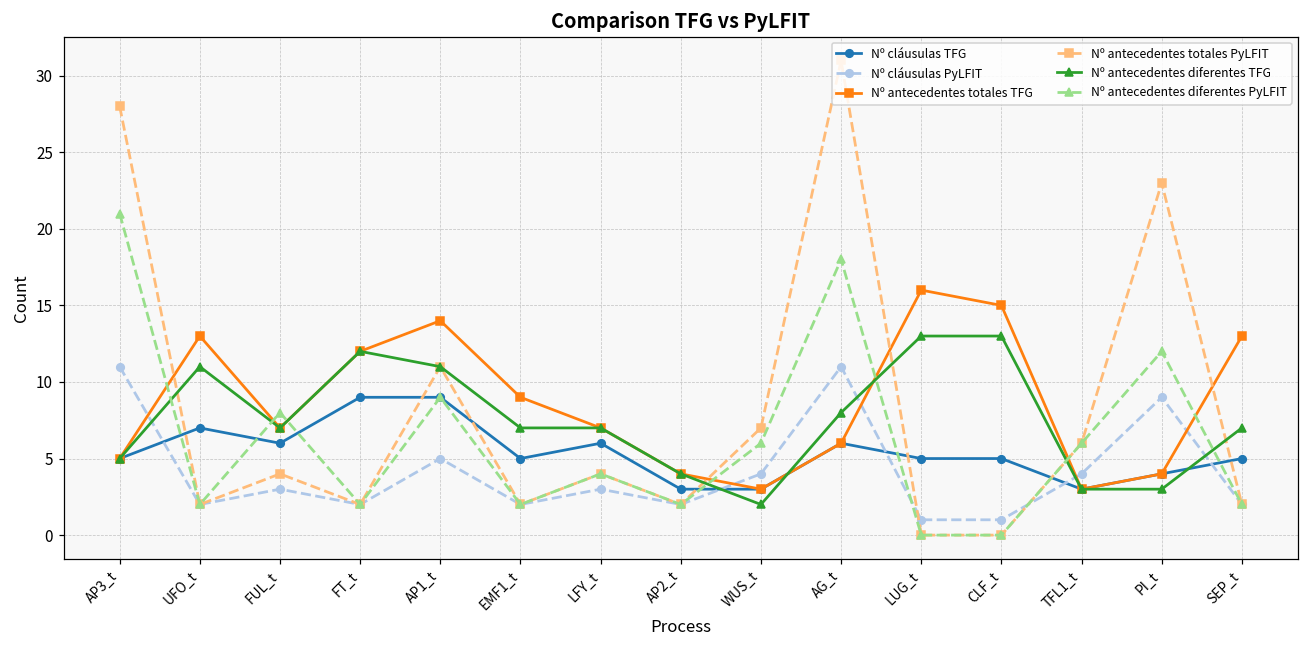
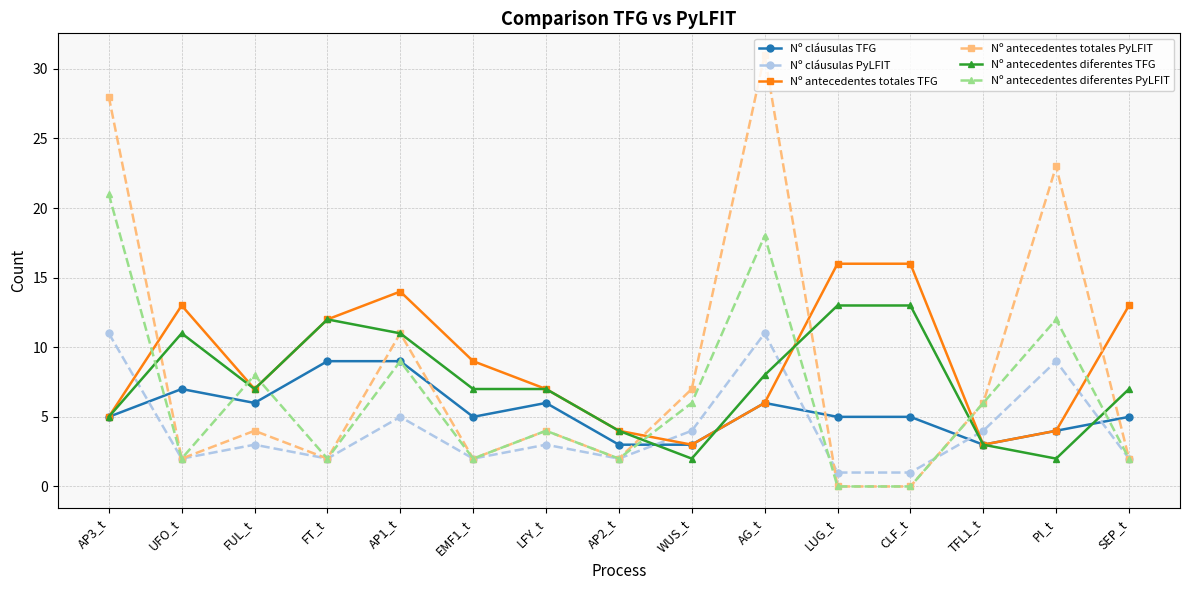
Nº antecedentes totales TFG, CLF_t: 15 -> 16
Nº antecedentes diferentes TFG, PI_t: 3 -> 2
